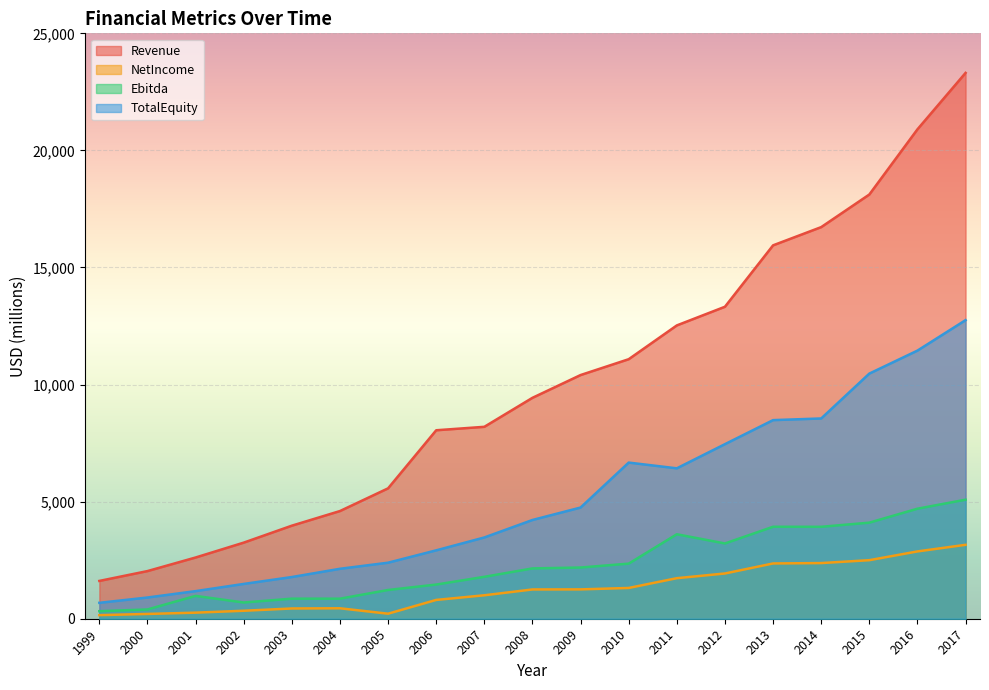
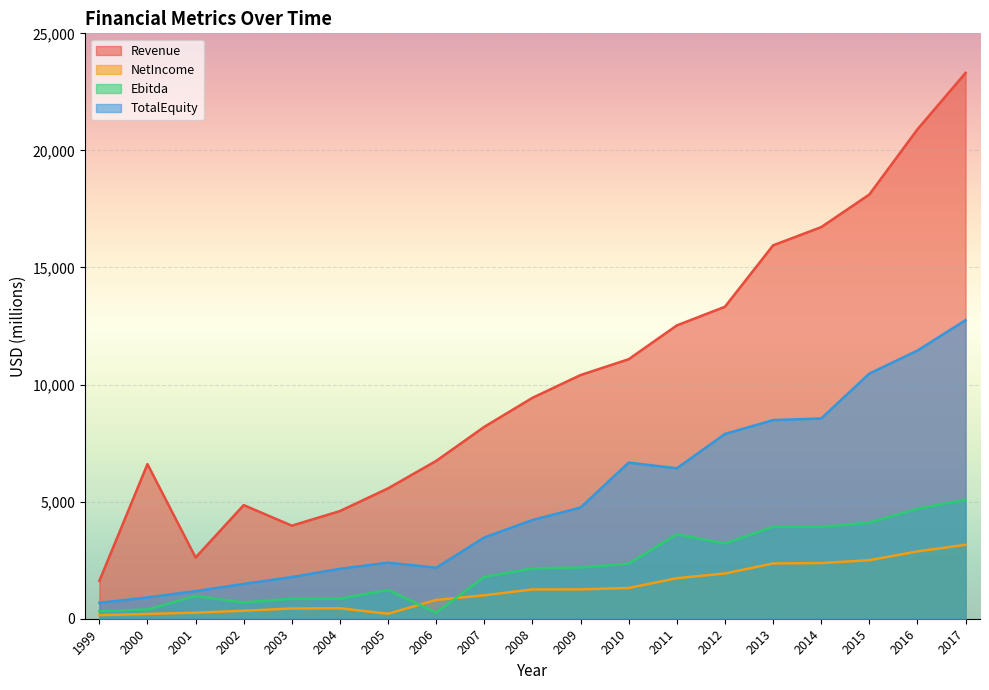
Revenue, 2000: 2,000 -> 6,600
Revenue, 2002: 3,200 -> 4,900
Revenue, 2006: 8,000 -> 6,700
Ebitda, 2006: 1,500 -> 300
TotalEquity, 2006: 2,900 -> 2,200
TotalEquity, 2012: 7,500 -> 7,900
